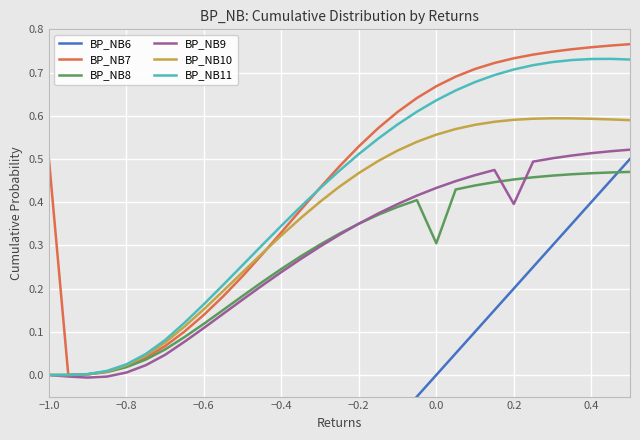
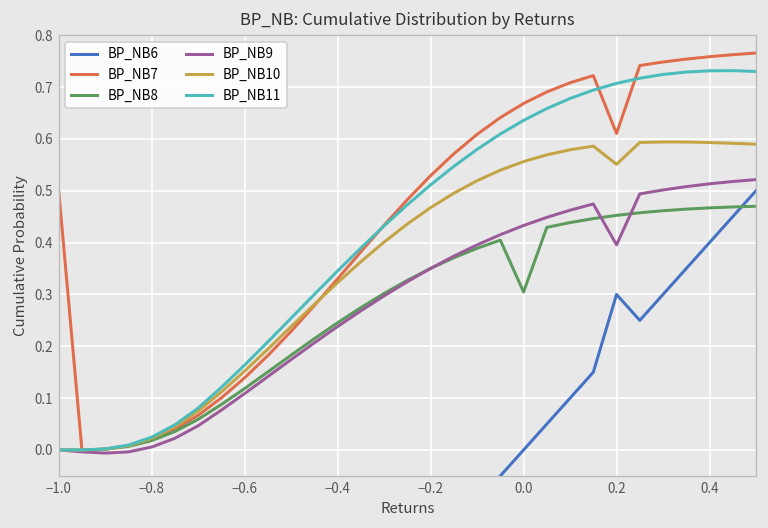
BP_NB6, 0.2: 0.2 -> 0.3
BP_NB7, 0.2: 0.73 -> 0.61
BP_NB10, 0.2: 0.59 -> 0.55
